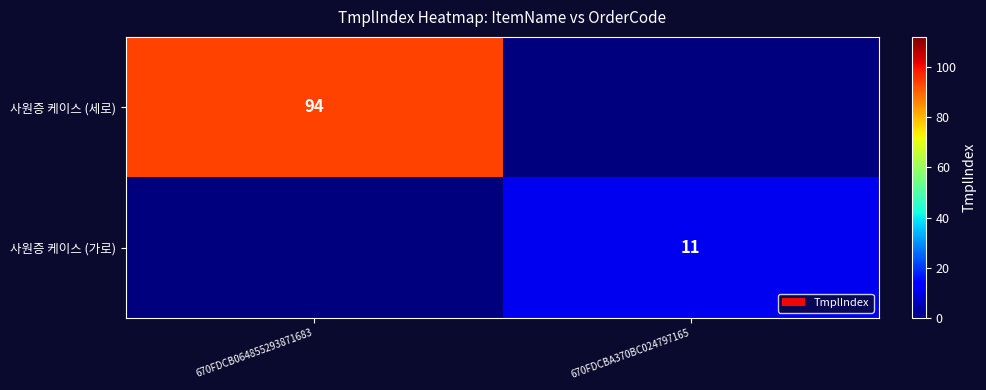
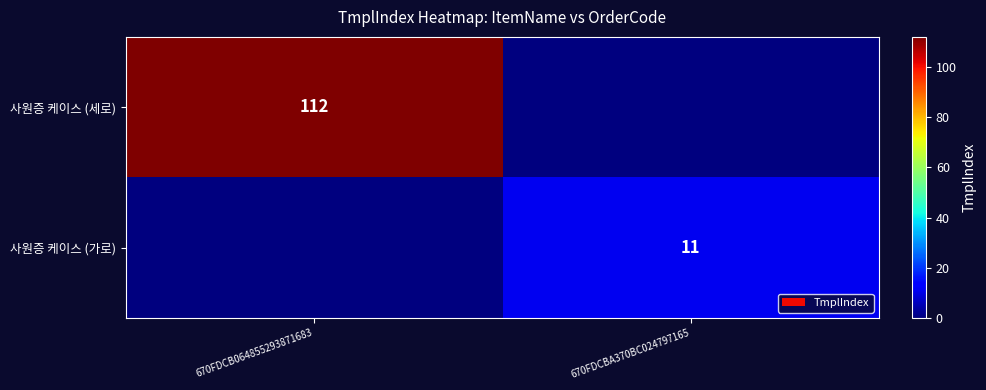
사원증 케이스 (세로), 670FDCB064855293871683: 94 -> 112
